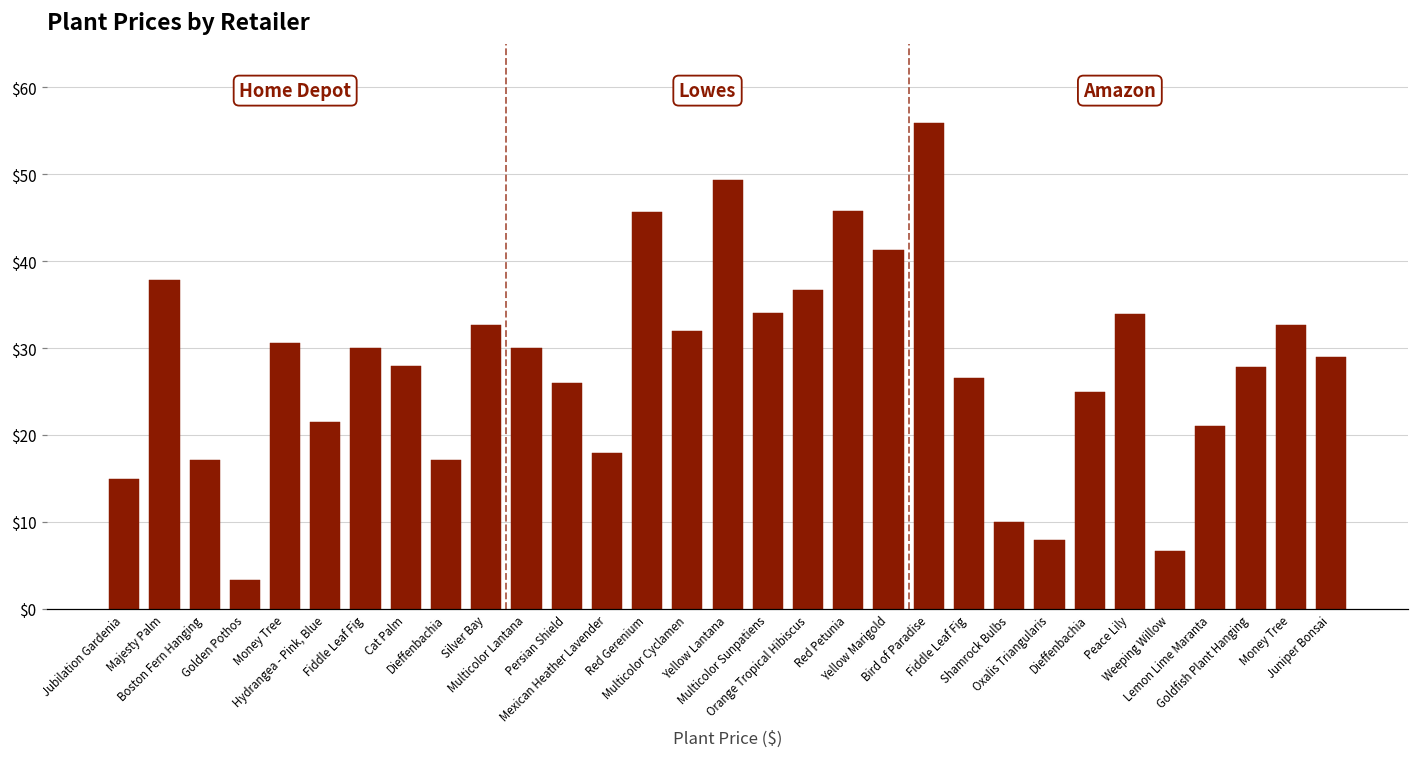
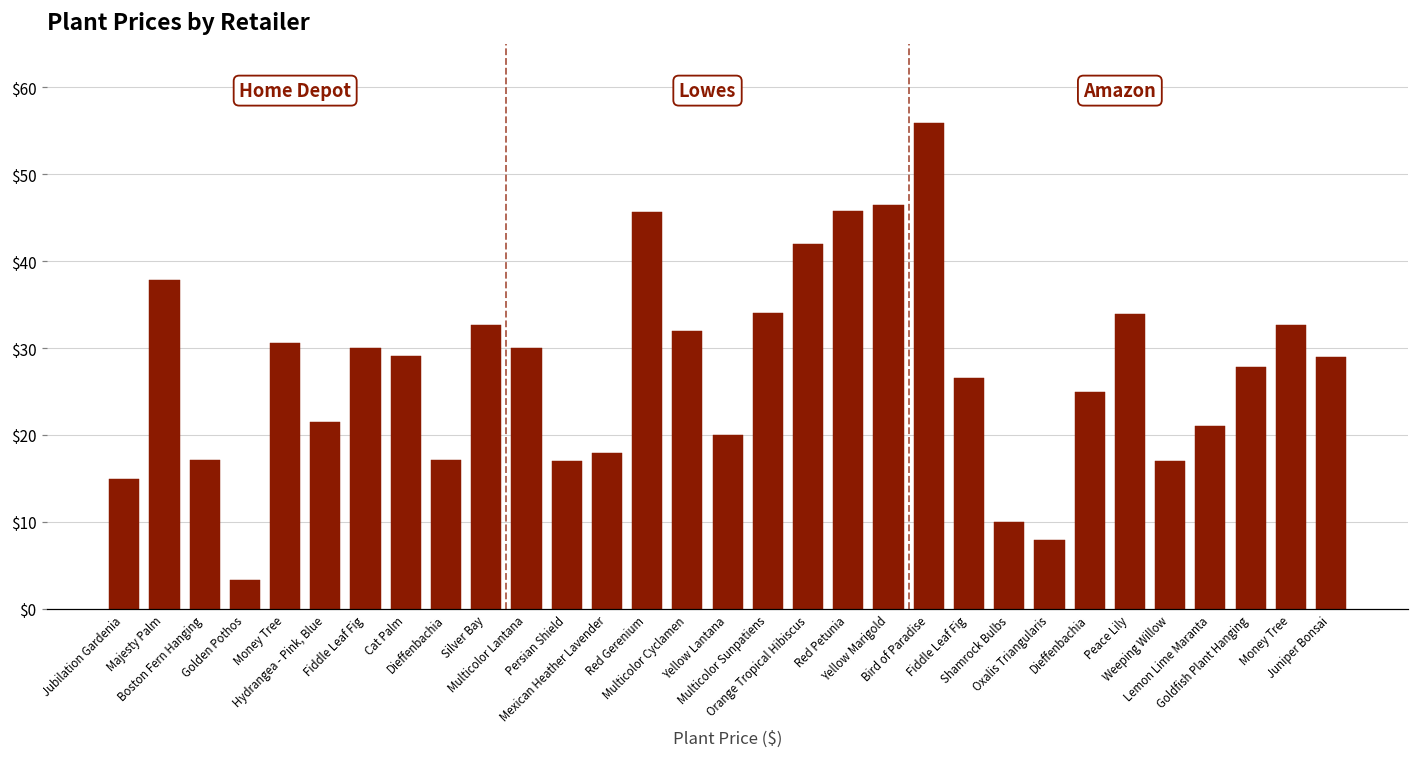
Cat Palm: $28 -> $29
Persian Shield: $26 -> $17
Yellow Lantana: $49 -> $20
Orange Tropical Hibiscus: $37 -> $42
Yellow Marigold: $41 -> $46
Weeping Willow: $7 -> $17
